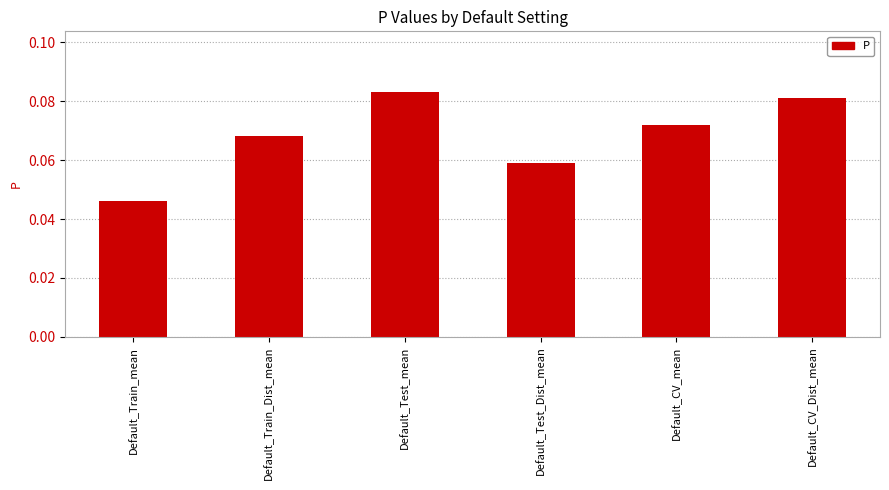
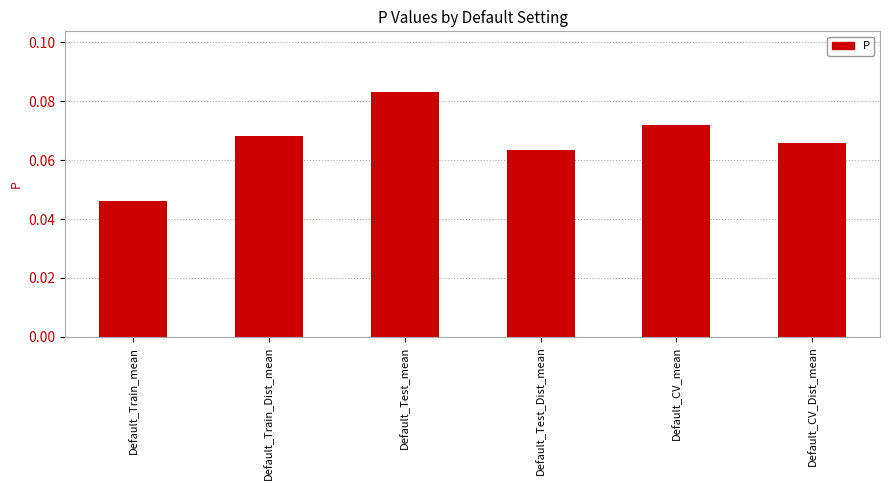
Default_Test_Dist_mean: 0.059 -> 0.064
Default_CV_Dist_mean: 0.081 -> 0.066
